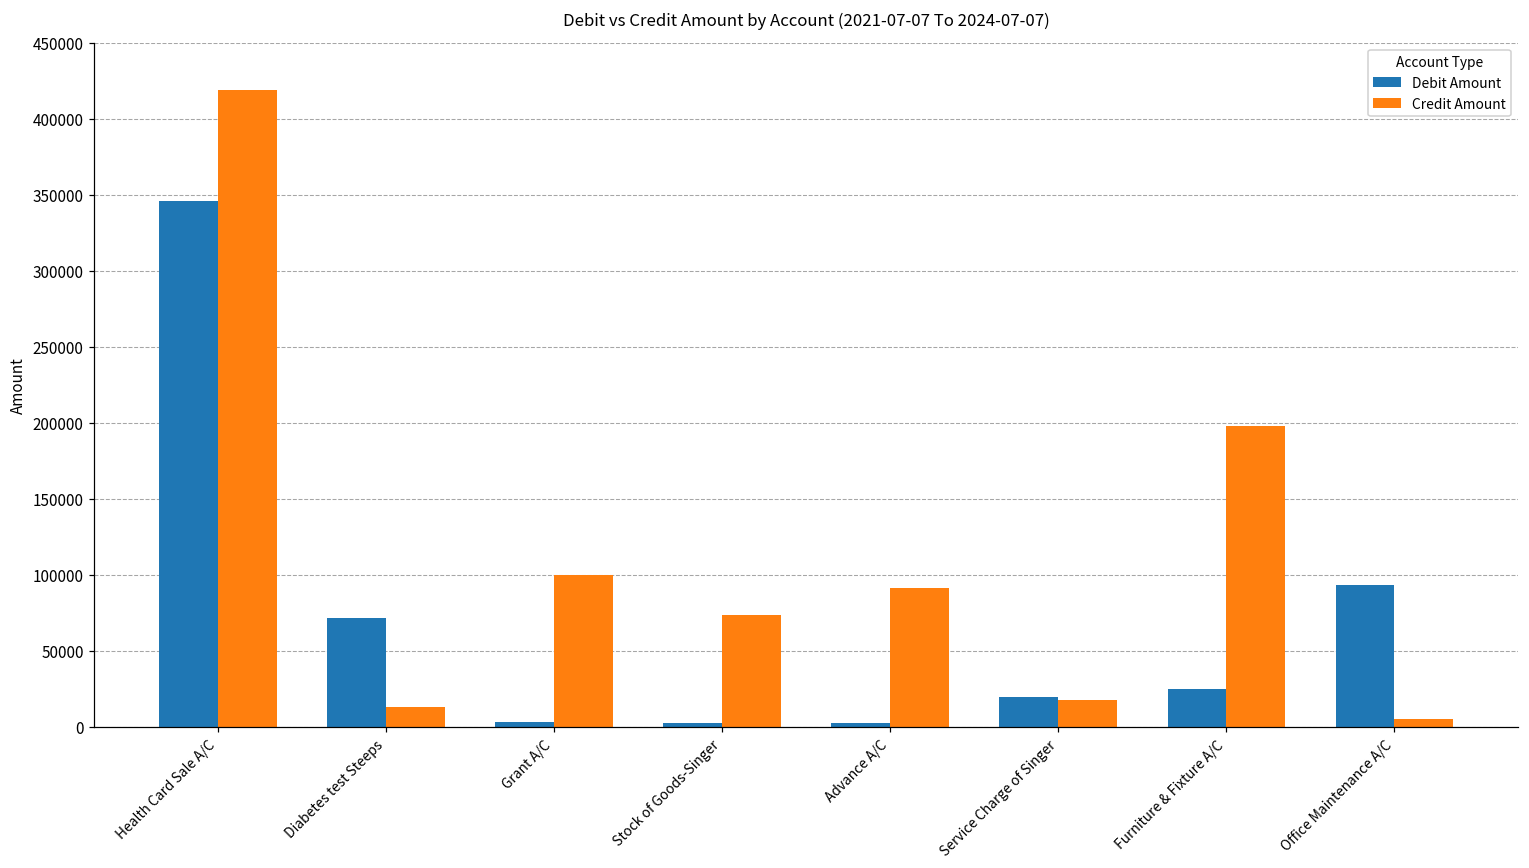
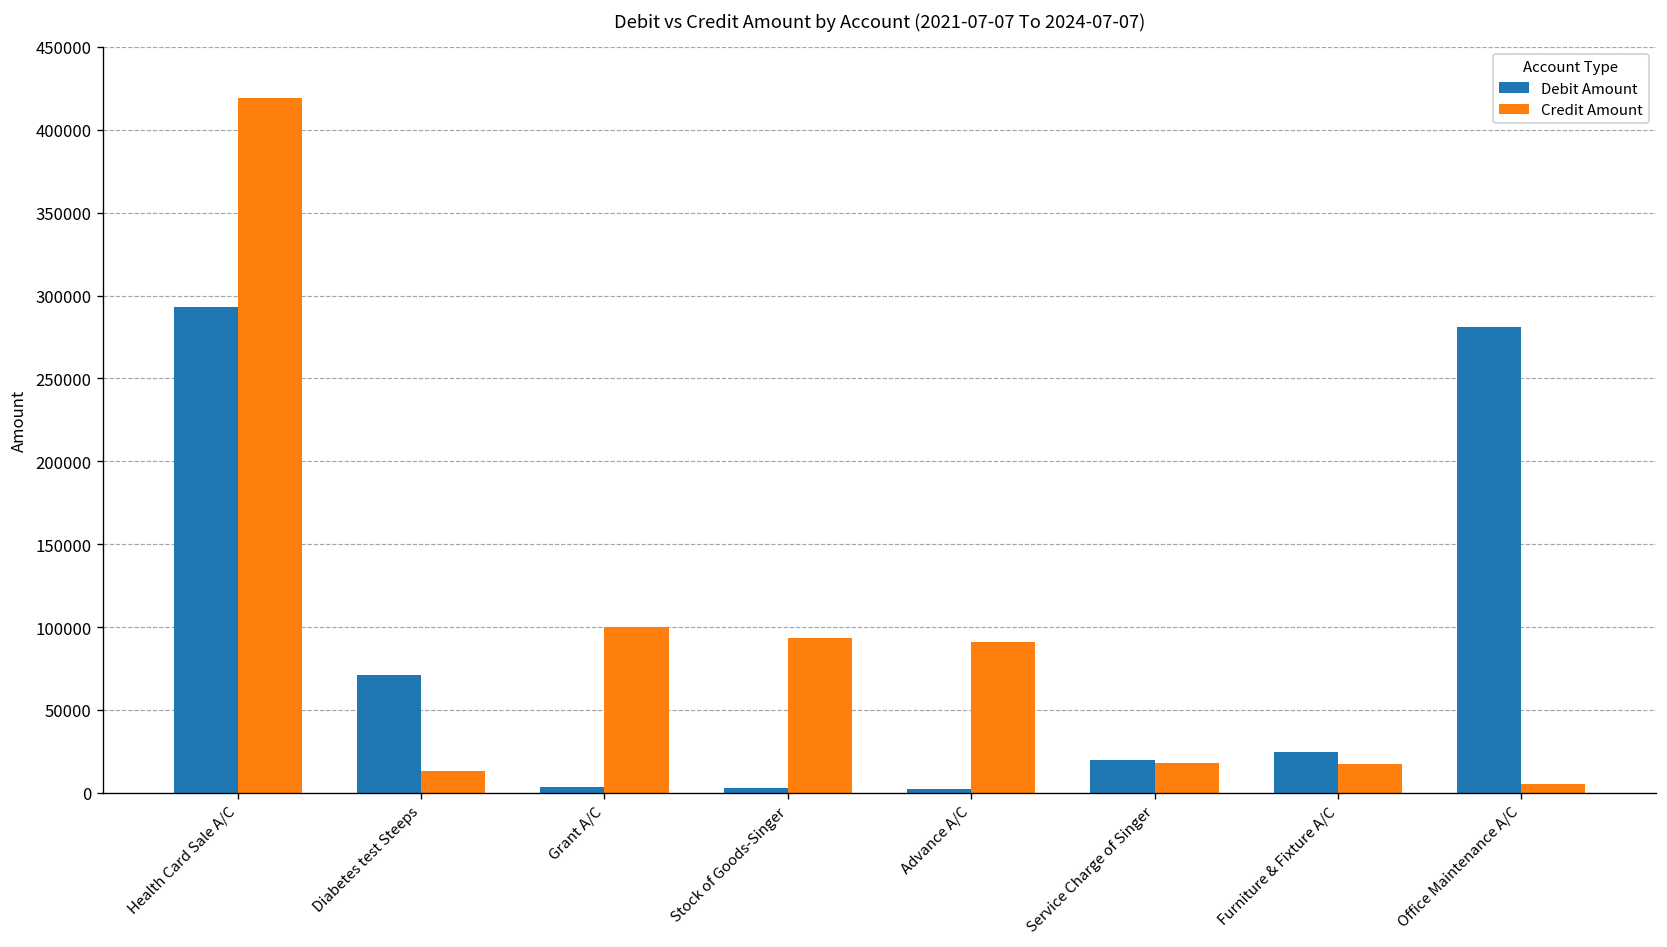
Debit Amount, Health Card Sale A/C: 346000 -> 293000
Credit Amount, Stock of Goods-Singer: 73000 -> 93000
Credit Amount, Furniture & Fixture A/C: 198000 -> 18000
Debit Amount, Office Maintenance A/C: 93000 -> 281000
